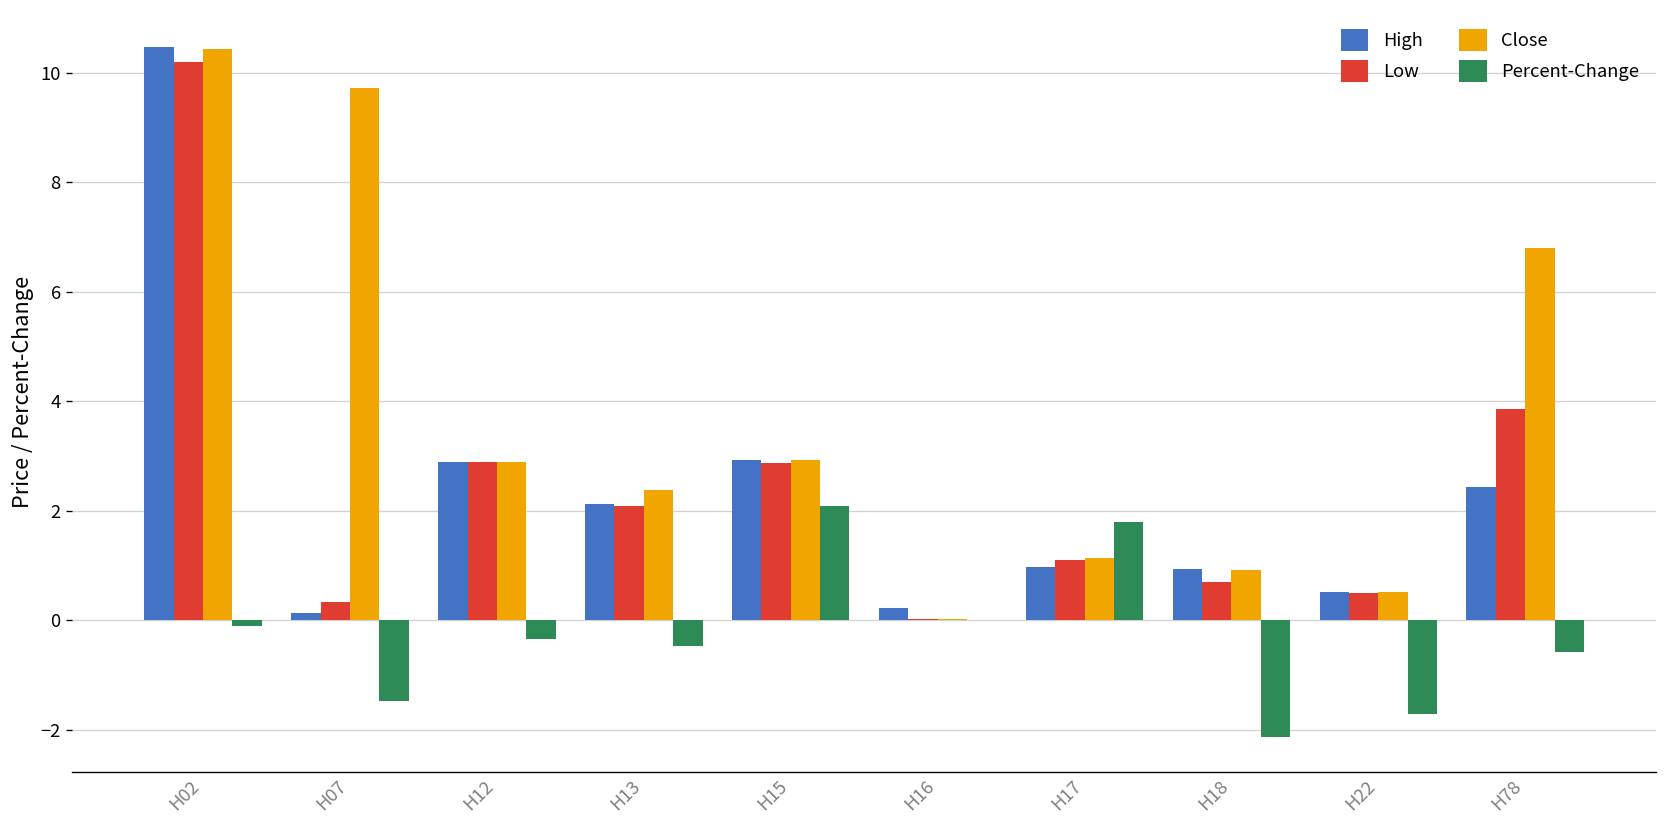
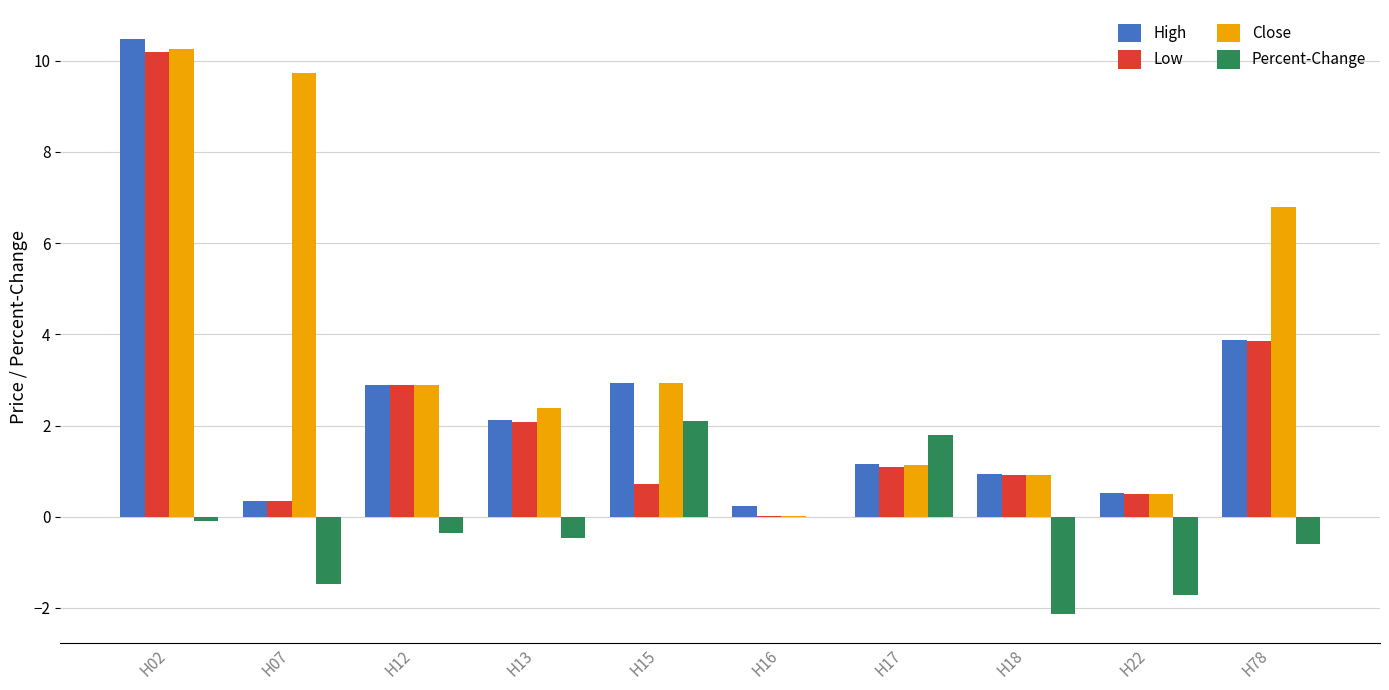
Close, H02: 10.4 -> 10.3
High, H07: 0.1 -> 0.3
Low, H15: 2.9 -> 0.7
High, H17: 1.0 -> 1.2
Low, H18: 0.7 -> 0.9
High, H78: 2.4 -> 3.9
